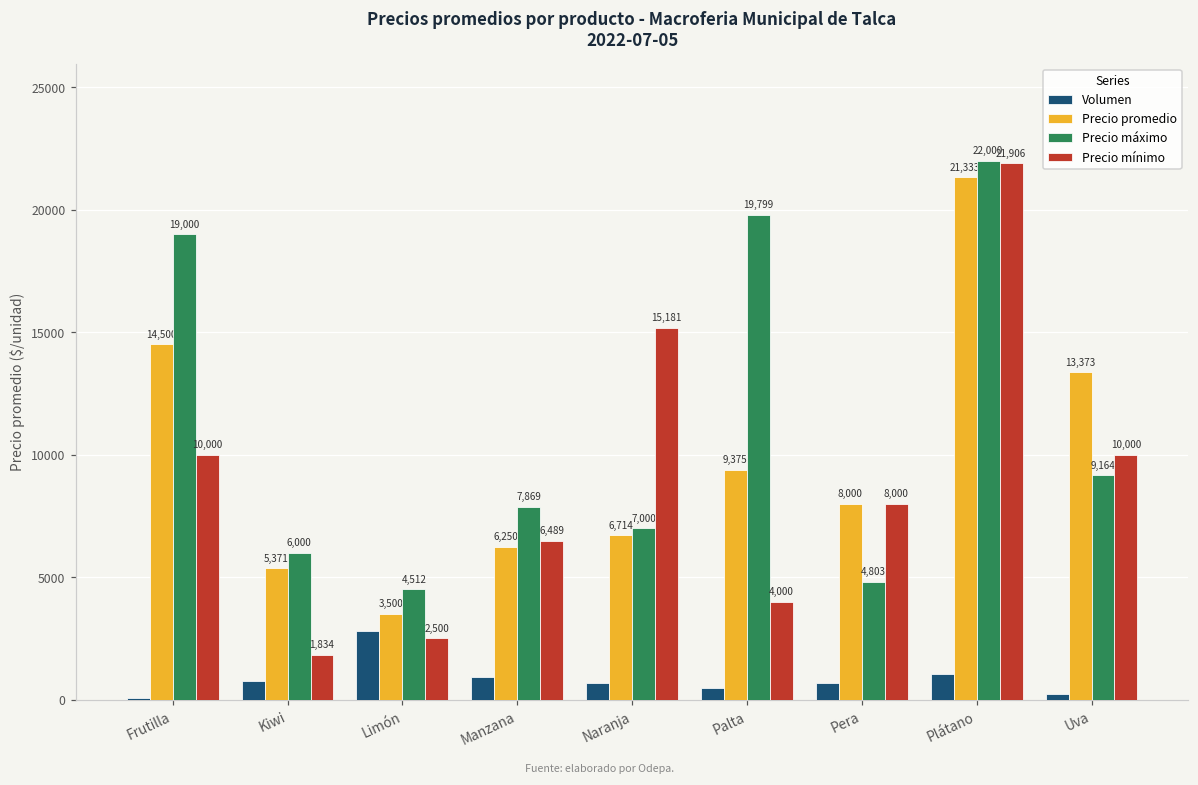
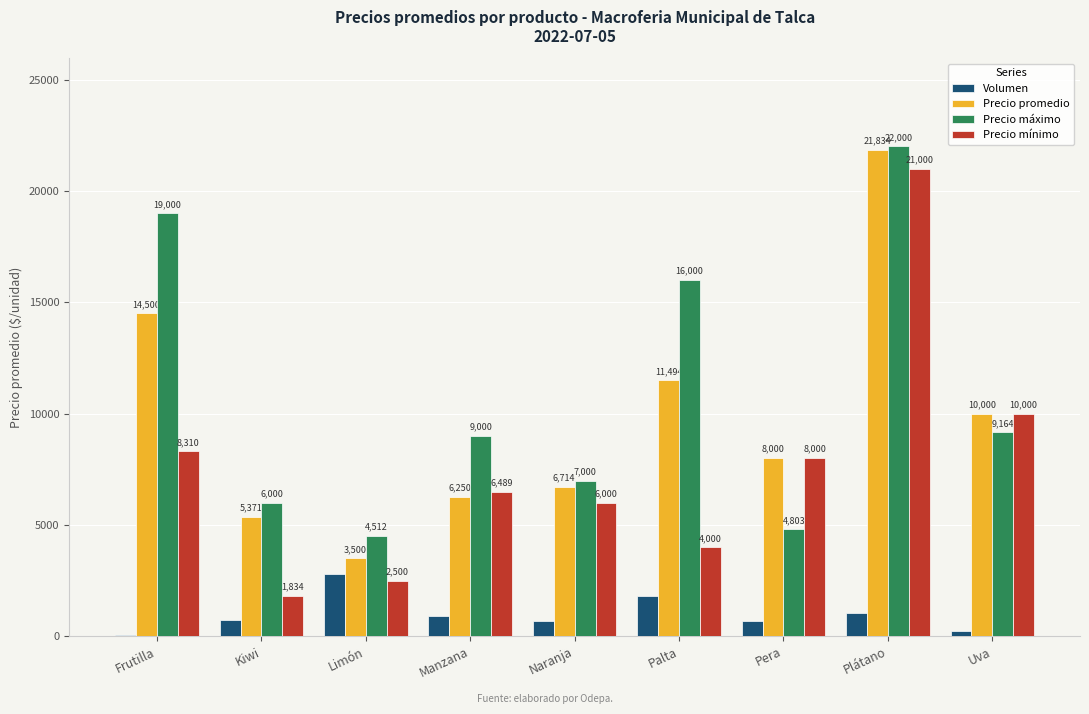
Precio mínimo, Frutilla: 10,000 -> 8,310
Precio máximo, Manzana: 7,869 -> 9,000
Precio mínimo, Naranja: 15,181 -> 6,000
Volumen, Palta: 500 -> 1800
Precio promedio, Palta: 9,375 -> 11,494
Precio máximo, Palta: 19,799 -> 16,000
Precio promedio, Plátano: 21,333 -> 21,834
Precio mínimo, Plátano: 21,906 -> 21,000
Precio promedio, Uva: 13,373 -> 10,000
